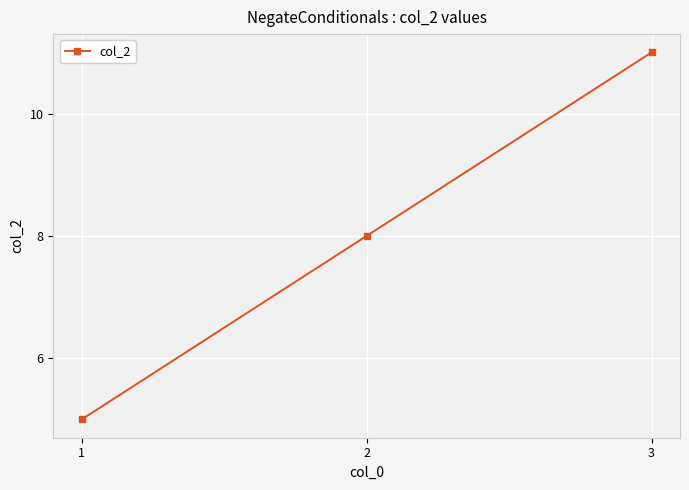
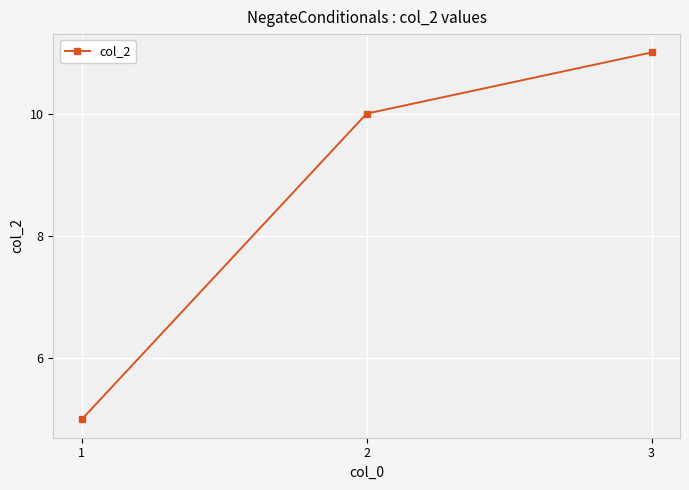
2: 8 -> 10
